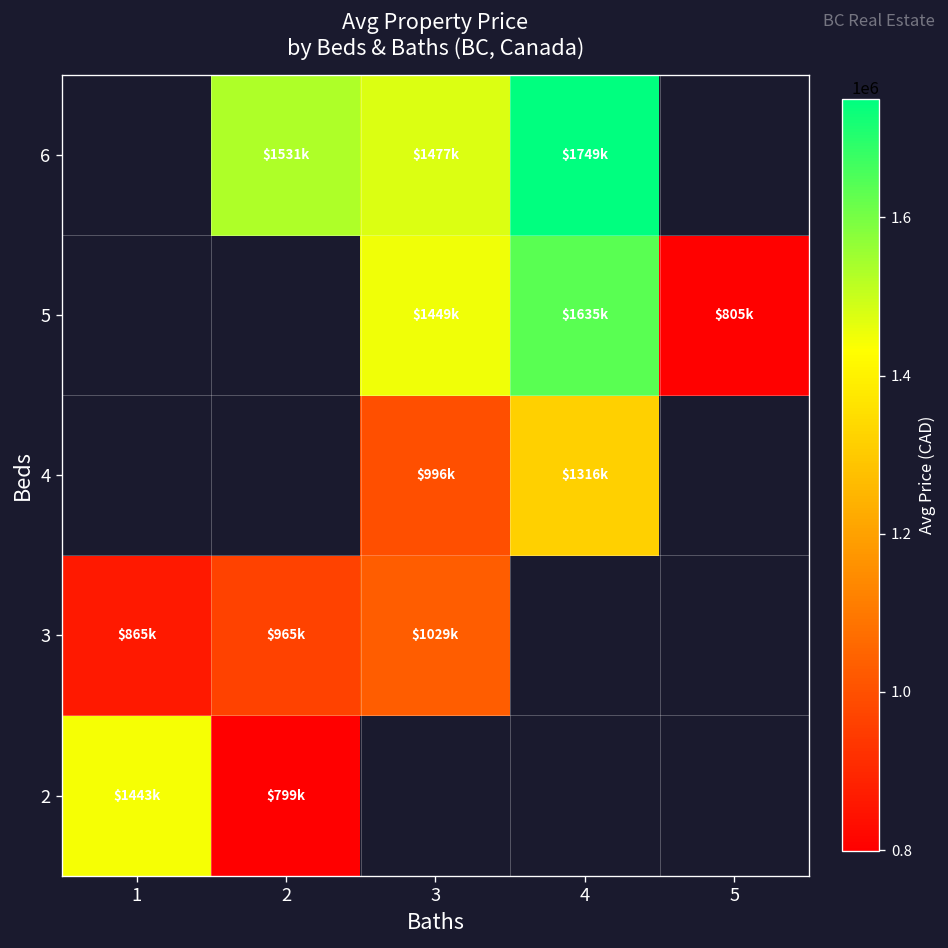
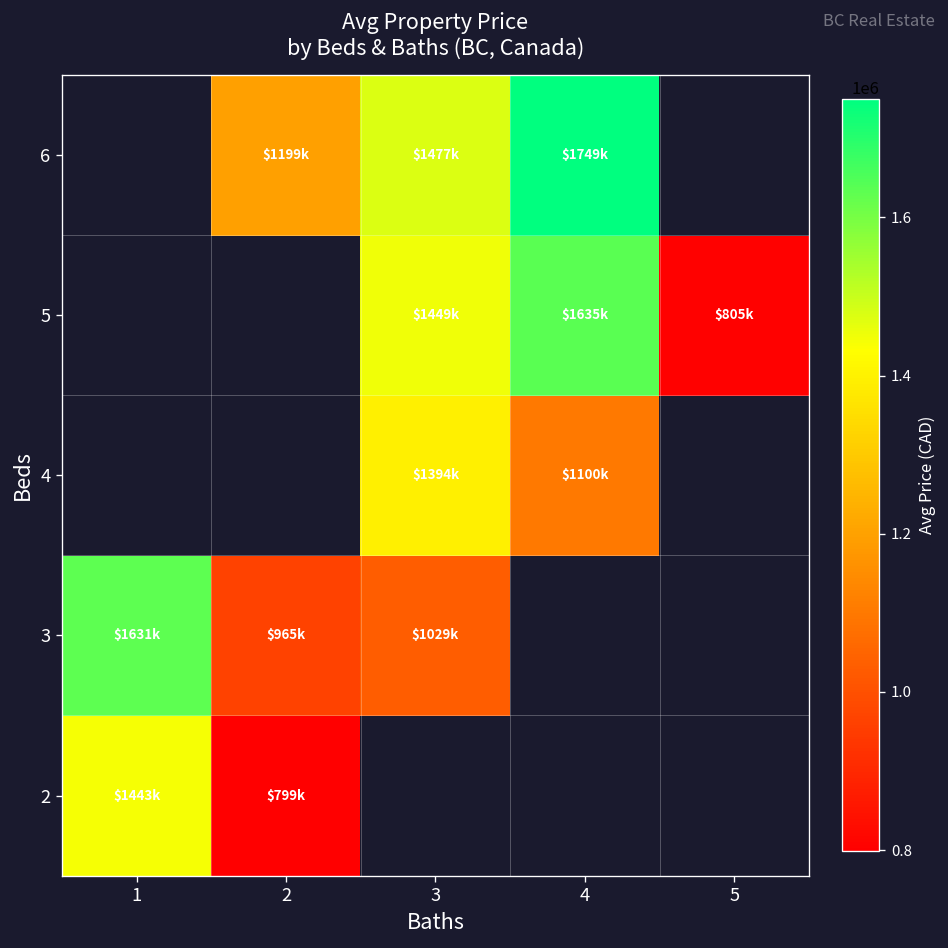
6, 2: $1531k -> $1199k
4, 3: $996k -> $1394k
4, 4: $1316k -> $1100k
3, 1: $865k -> $1631k
